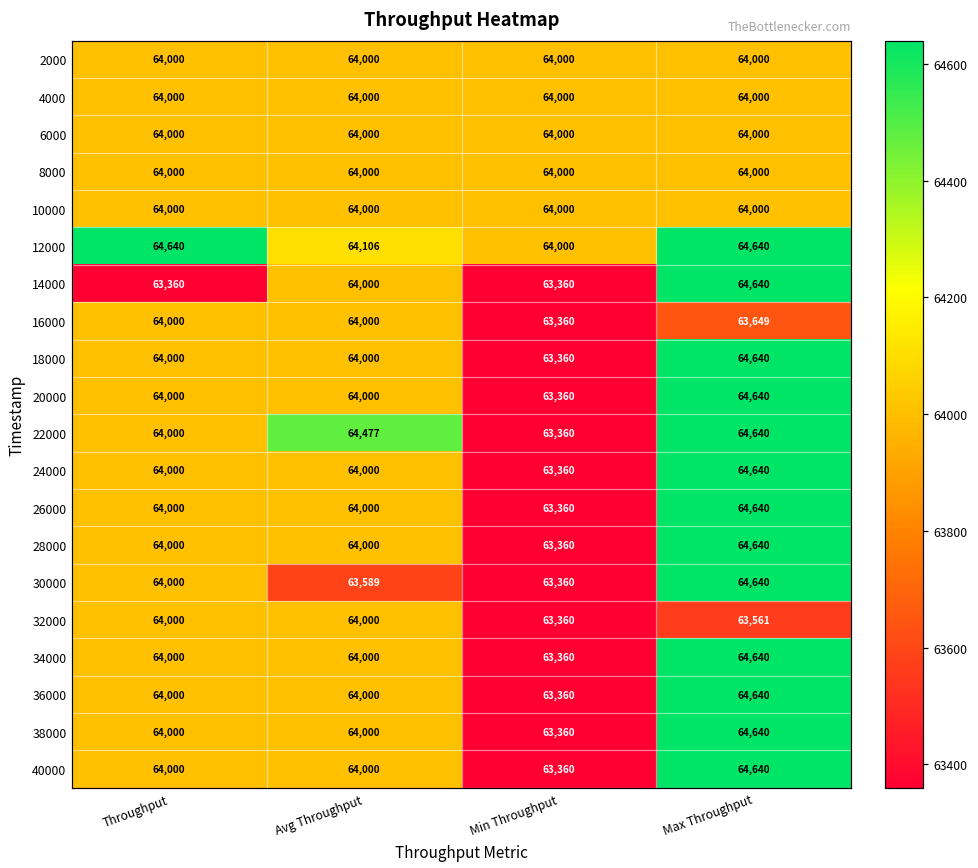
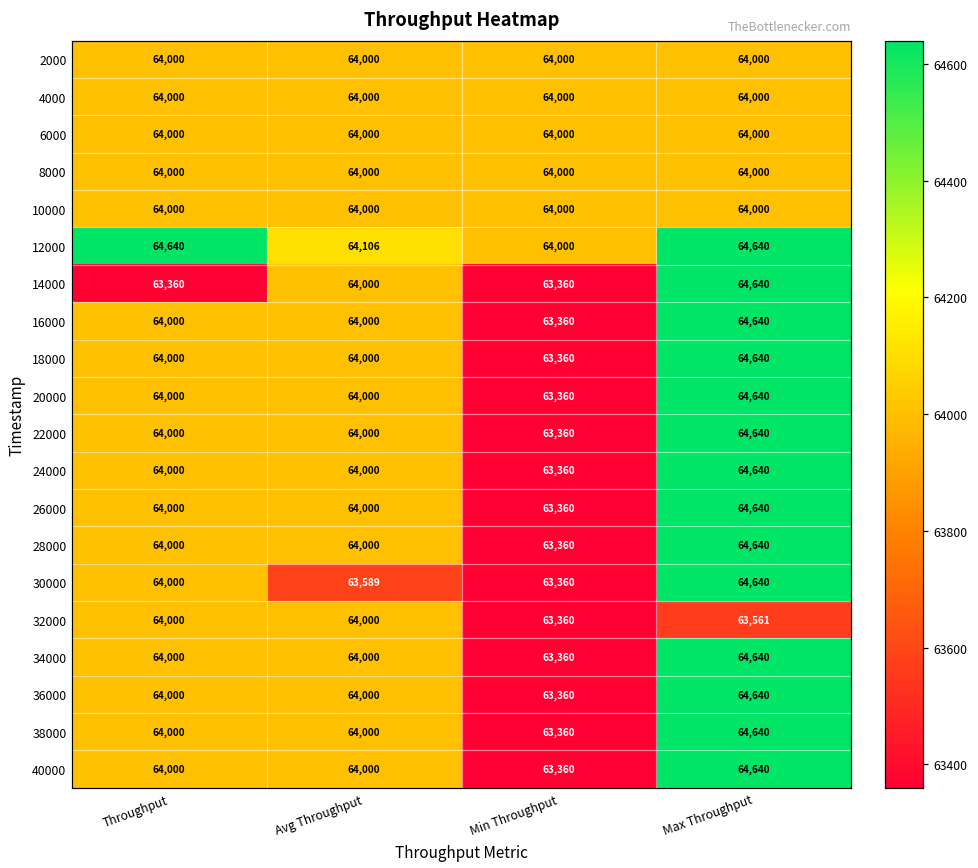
16000, Max Throughput: 63,649 -> 64,640
22000, Avg Throughput: 64,477 -> 64,000
